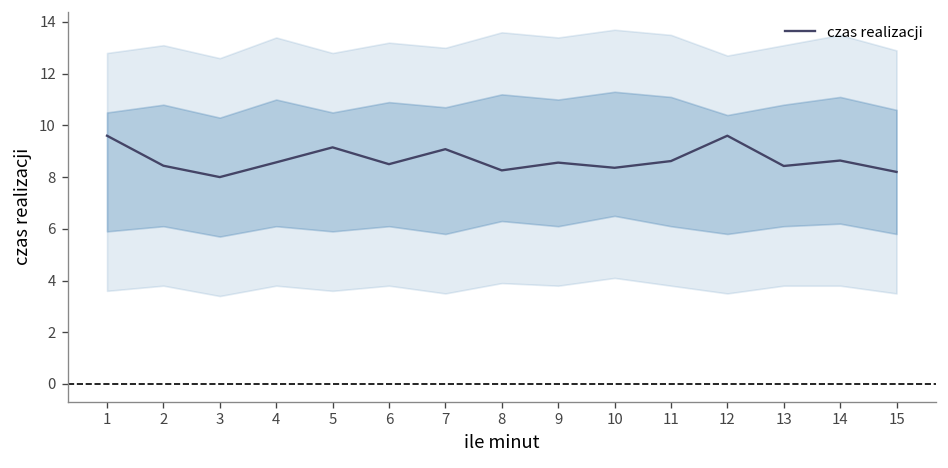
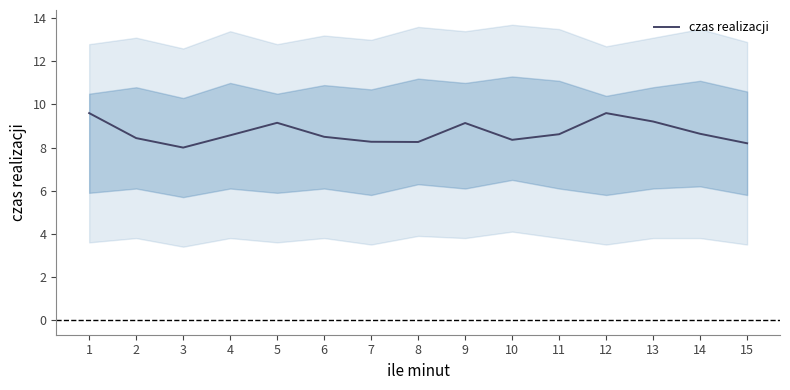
czas realizacji, 7: 9.1 -> 8.3
czas realizacji, 9: 8.6 -> 9.1
czas realizacji, 13: 8.4 -> 9.2
